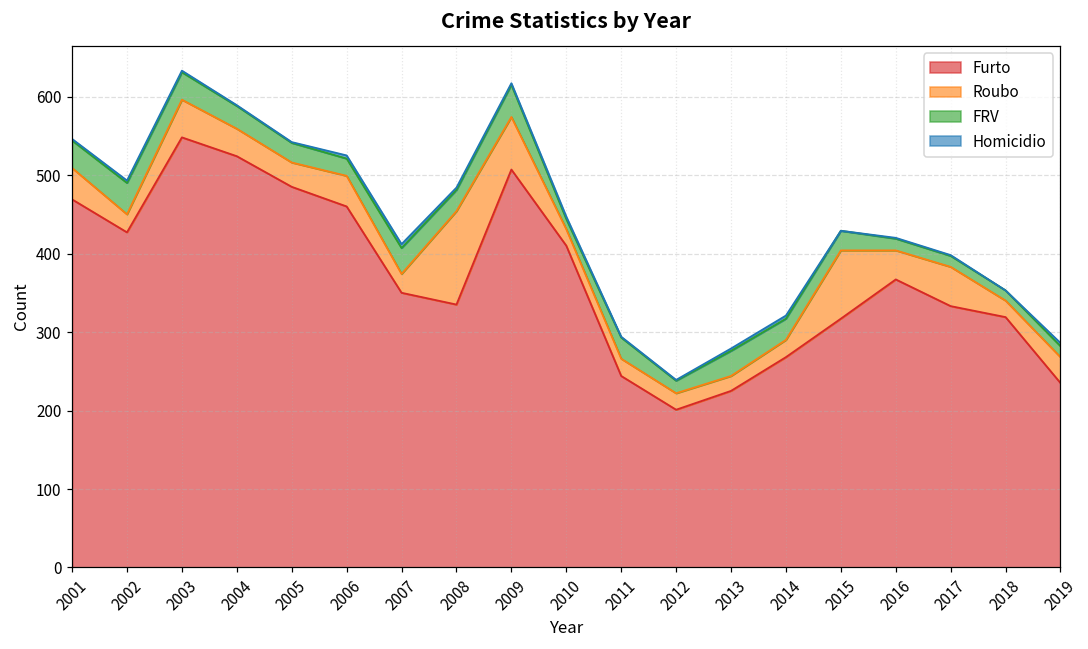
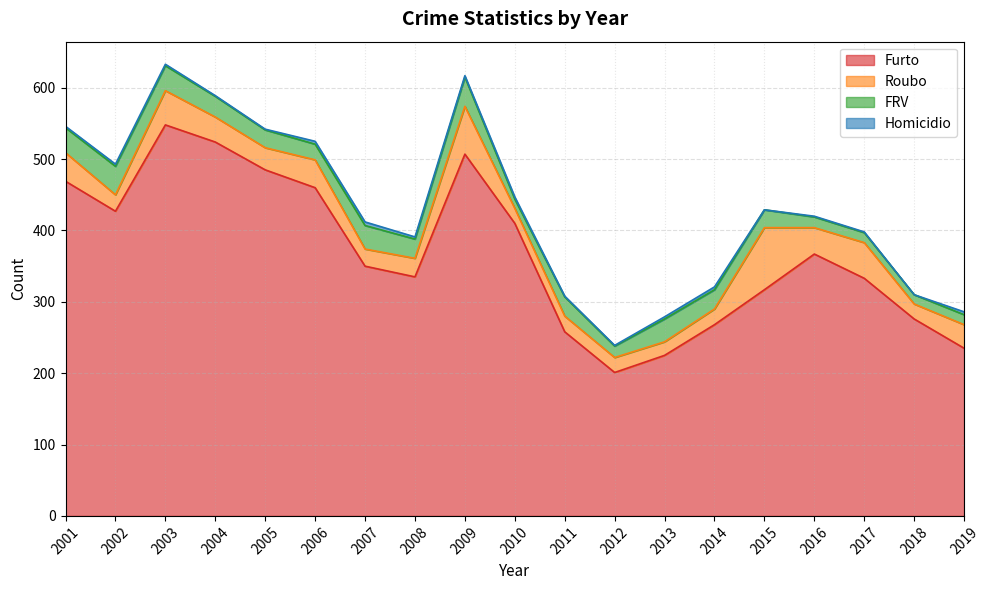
Roubo, 2008: 120 -> 30
Furto, 2011: 240 -> 260
Furto, 2018: 320 -> 280
